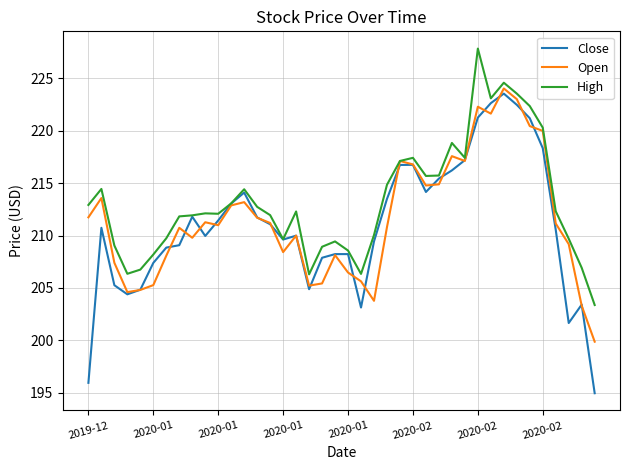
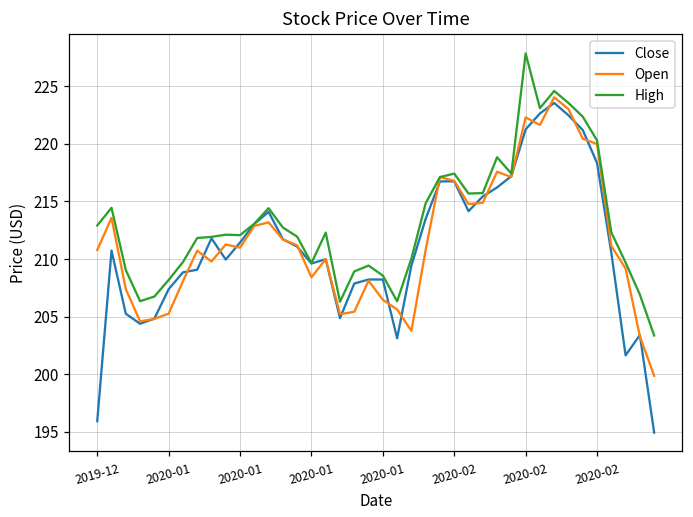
Open, 2019-12: 211.7 -> 210.8
